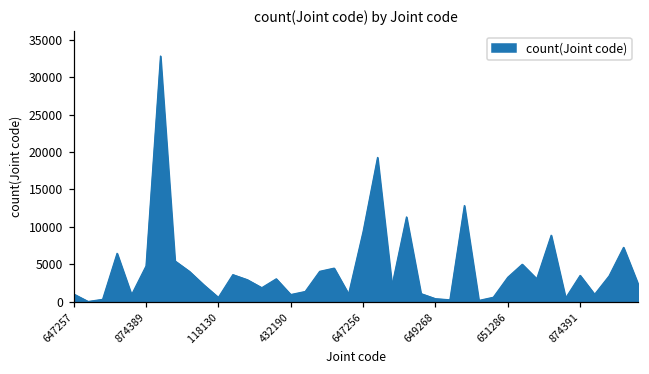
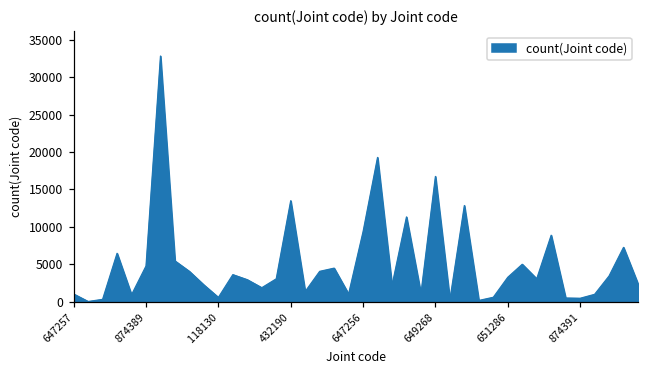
432190: 1000 -> 13000
649268: 0 -> 17000
874391: 4000 -> 0
